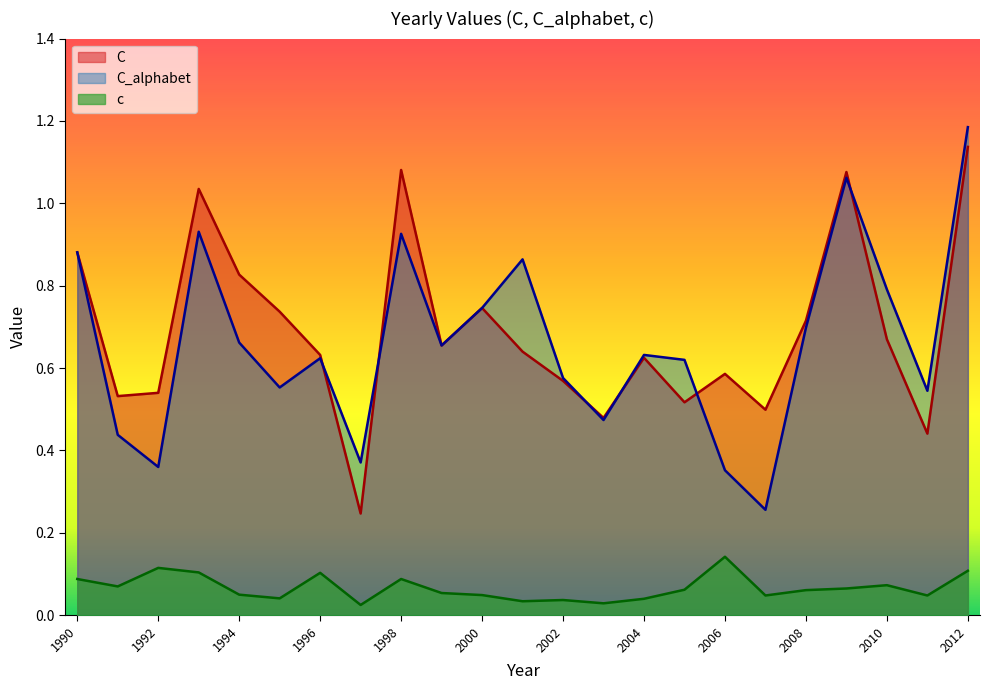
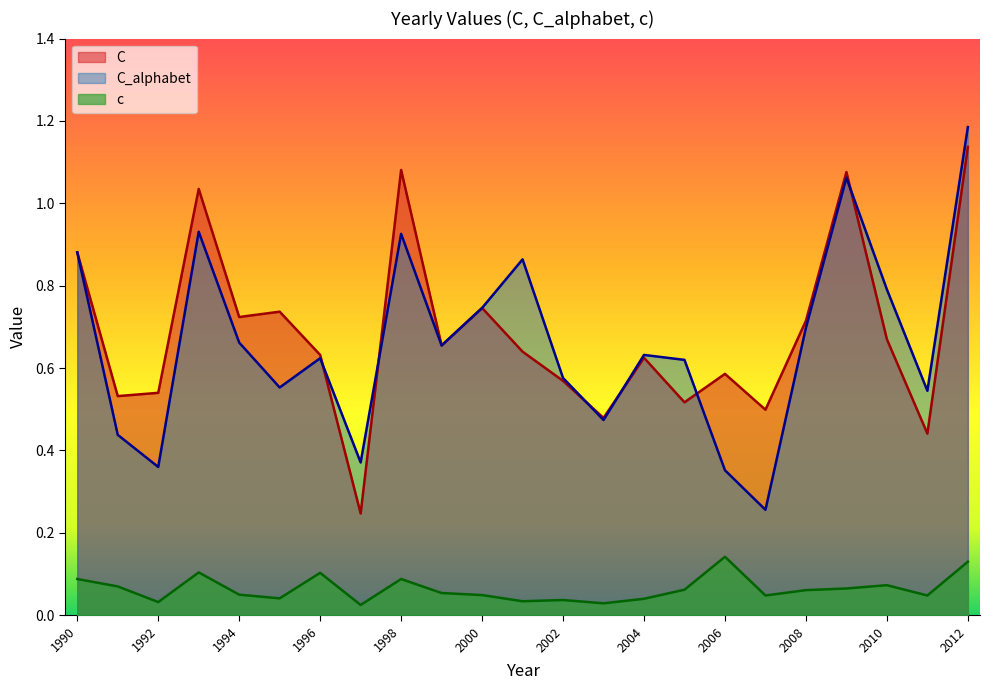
c, 1992: 0.12 -> 0.03
C, 1994: 0.83 -> 0.72
c, 2012: 0.11 -> 0.13
